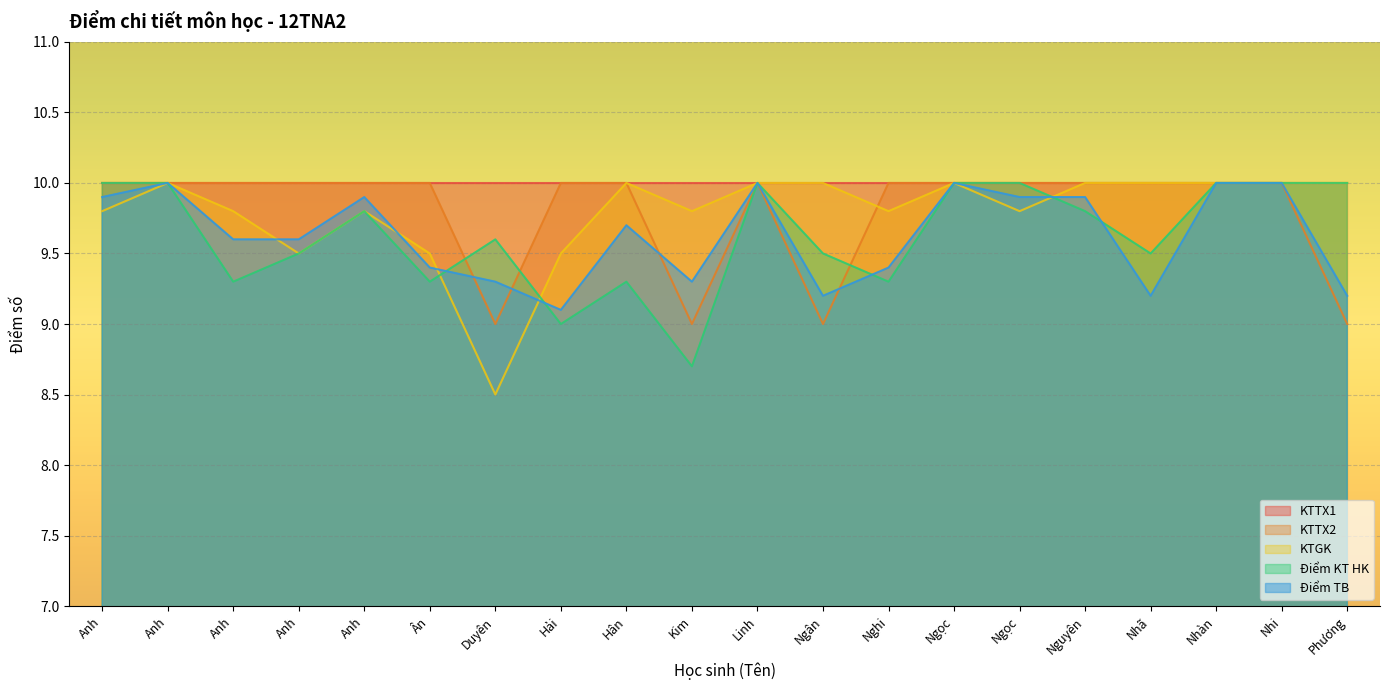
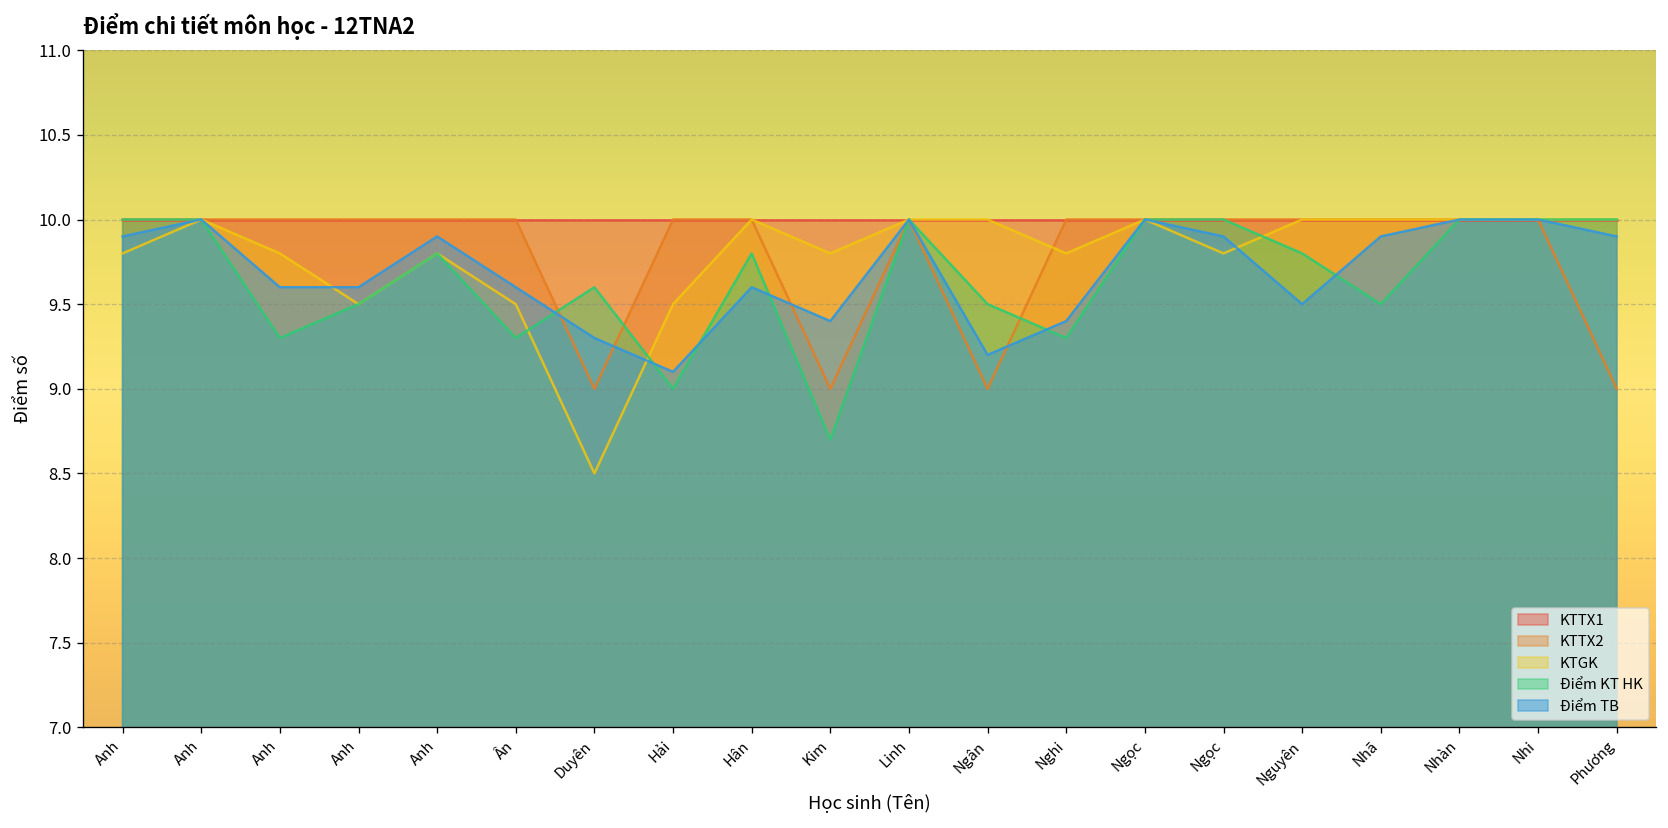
Điểm TB, Ân: 9.4 -> 9.6
Điểm KT HK, Hân: 9.3 -> 9.8
Điểm TB, Hân: 9.7 -> 9.6
Điểm TB, Kim: 9.3 -> 9.4
Điểm TB, Nguyên: 9.9 -> 9.5
Điểm TB, Nhã: 9.2 -> 9.9
Điểm TB, Phương: 9.2 -> 9.9
